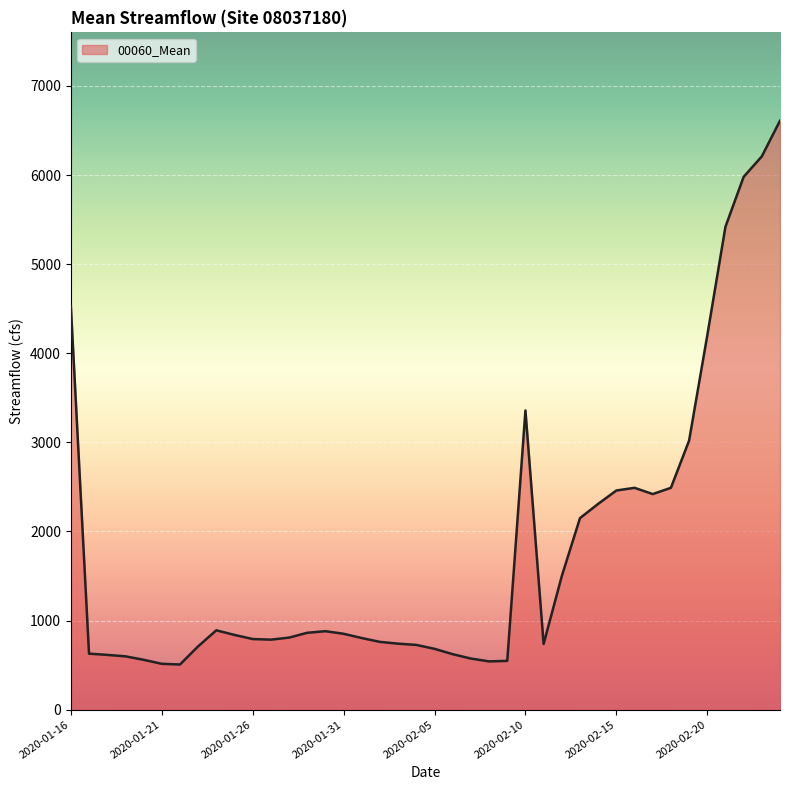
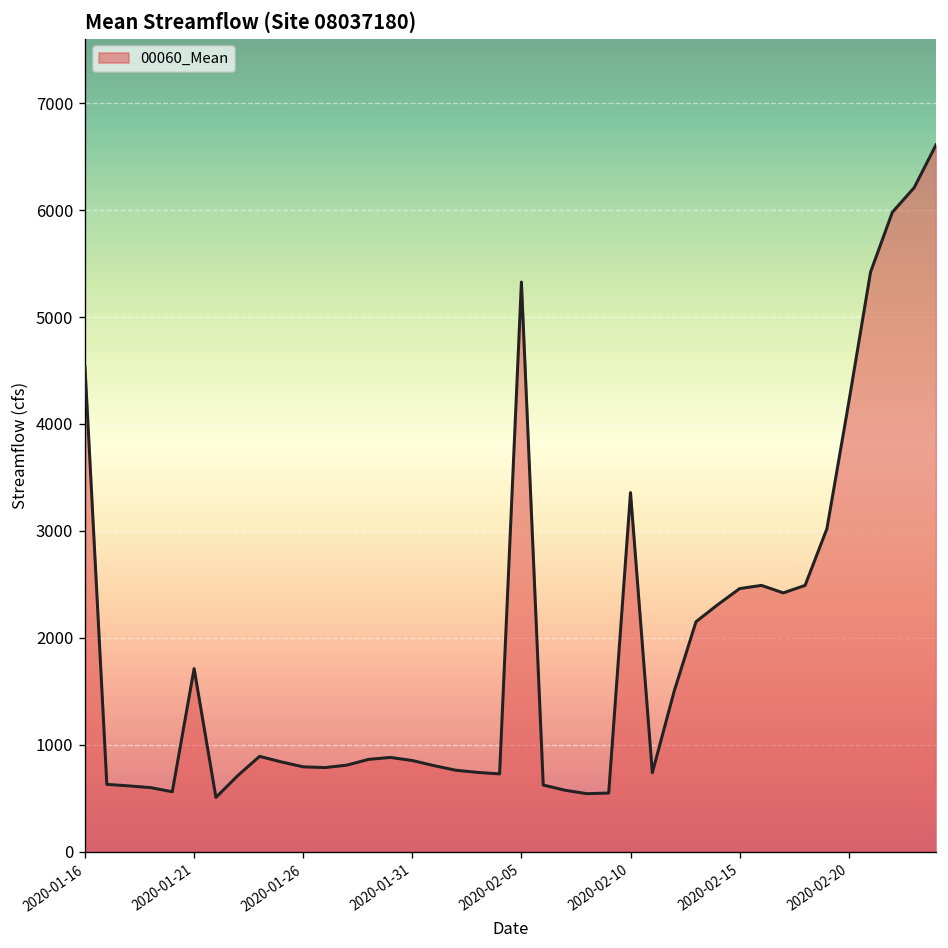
2020-01-21: 500 -> 1700
2020-02-05: 700 -> 5300
